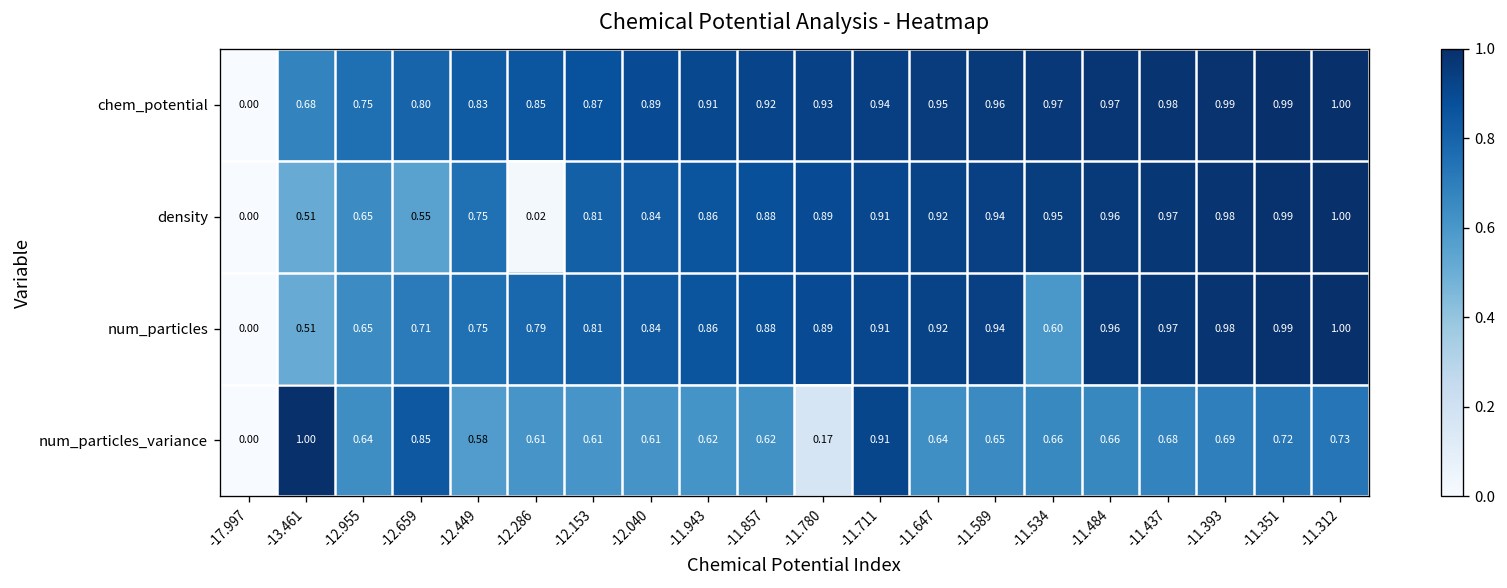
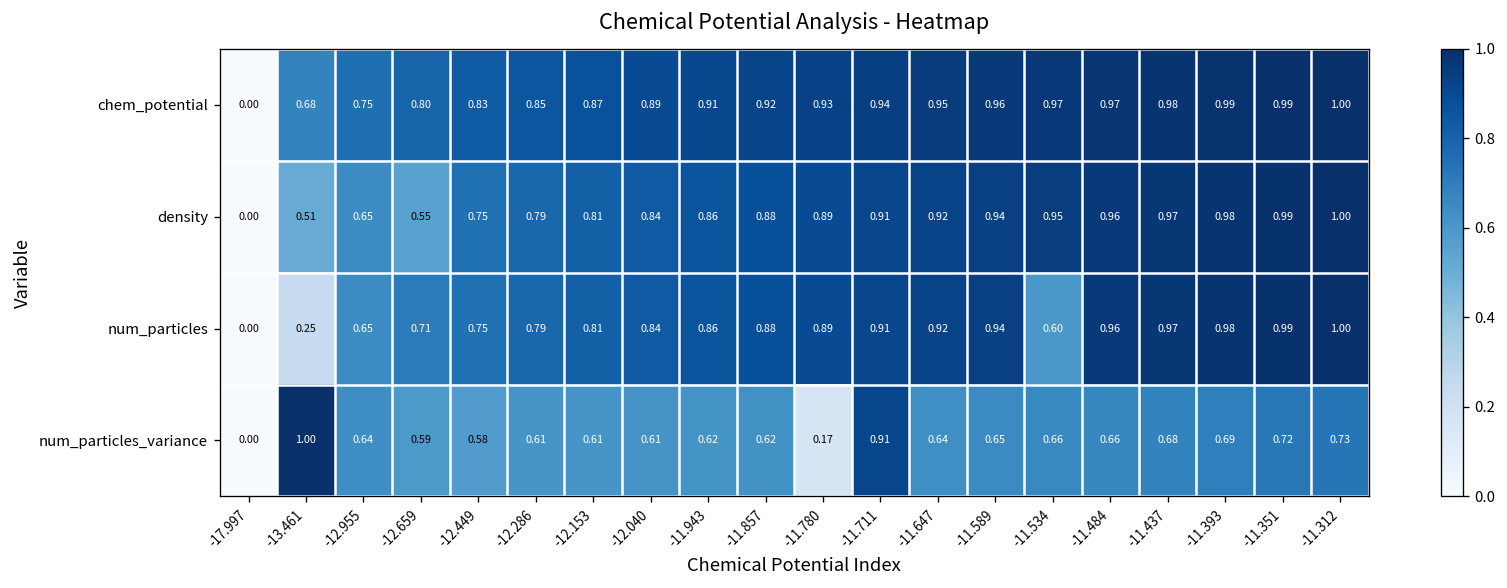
density, -12.286: 0.02 -> 0.79
num_particles, -13.461: 0.51 -> 0.25
num_particles_variance, -12.659: 0.85 -> 0.59
